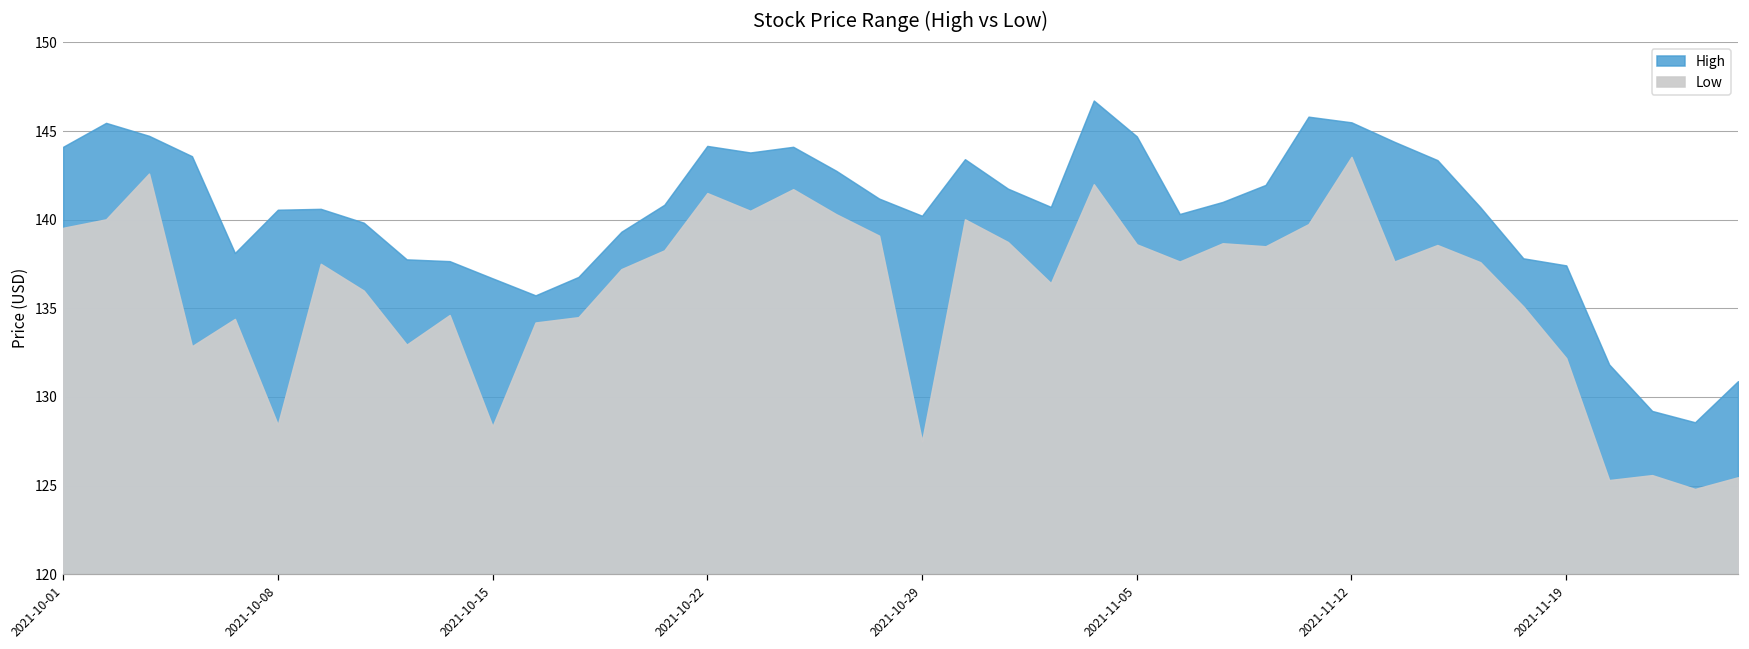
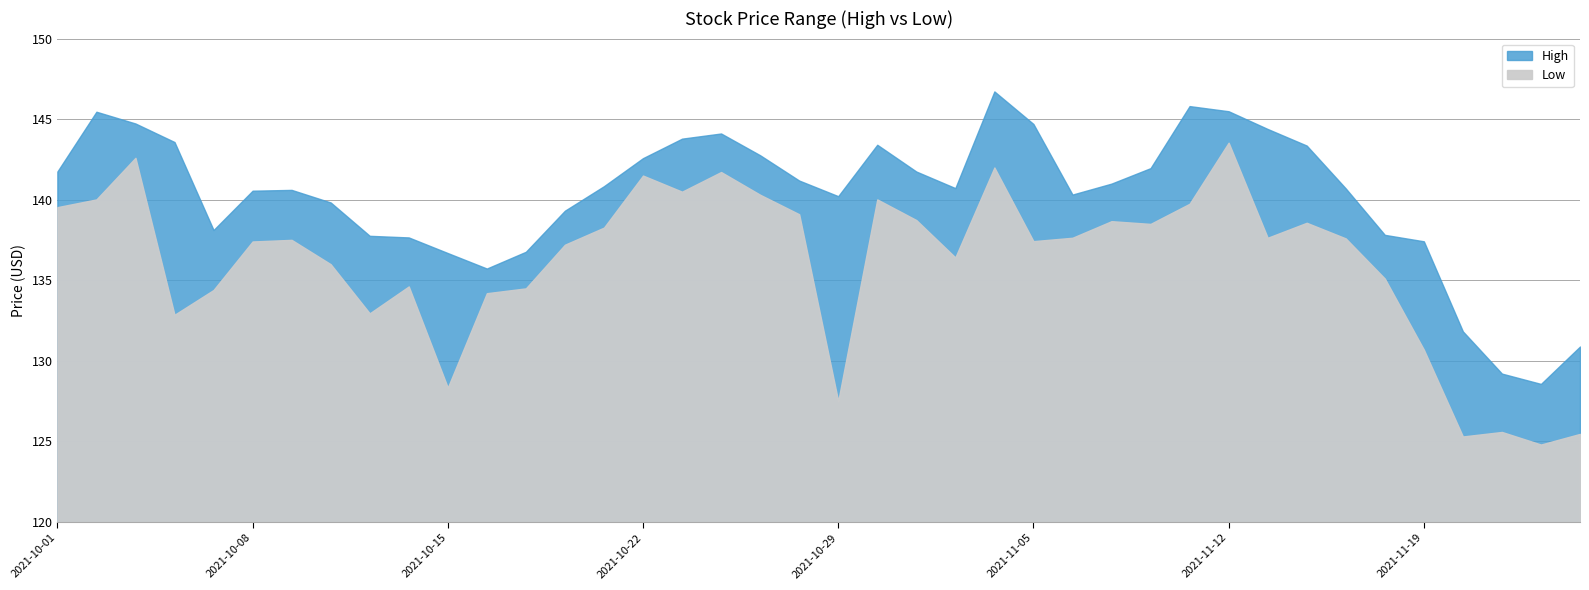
High, 2021-10-01: 144.1 -> 141.8
Low, 2021-10-08: 128.4 -> 137.4
High, 2021-10-22: 144.2 -> 142.6
Low, 2021-11-05: 138.6 -> 137.4
Low, 2021-11-19: 132.2 -> 130.7
